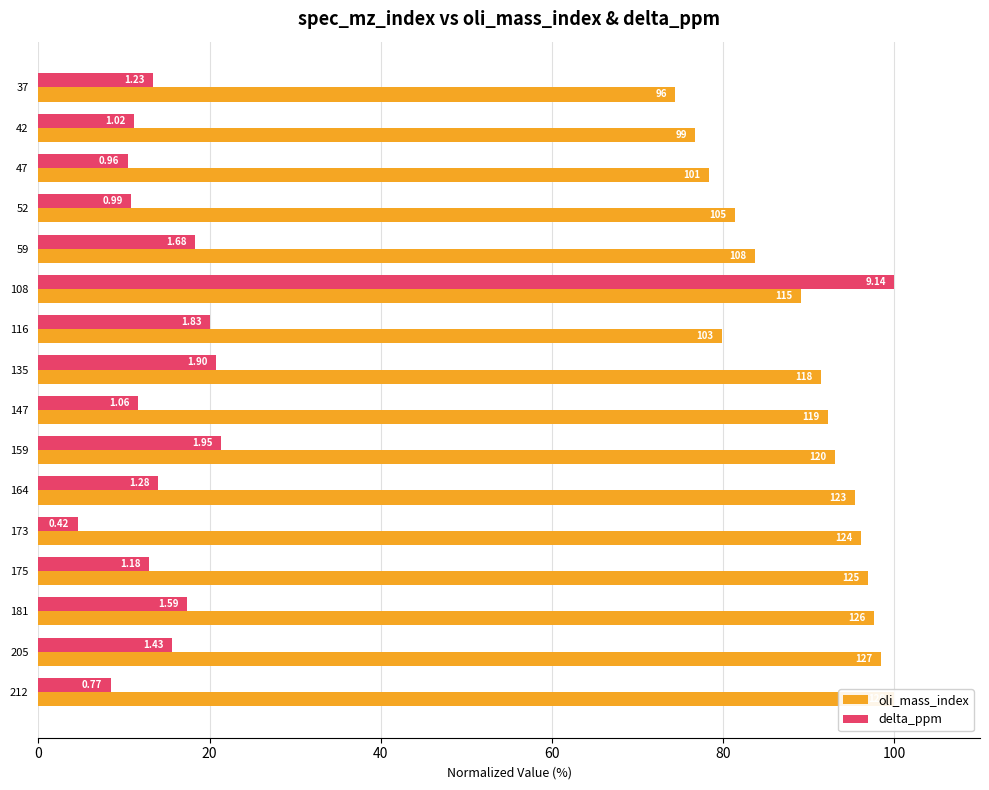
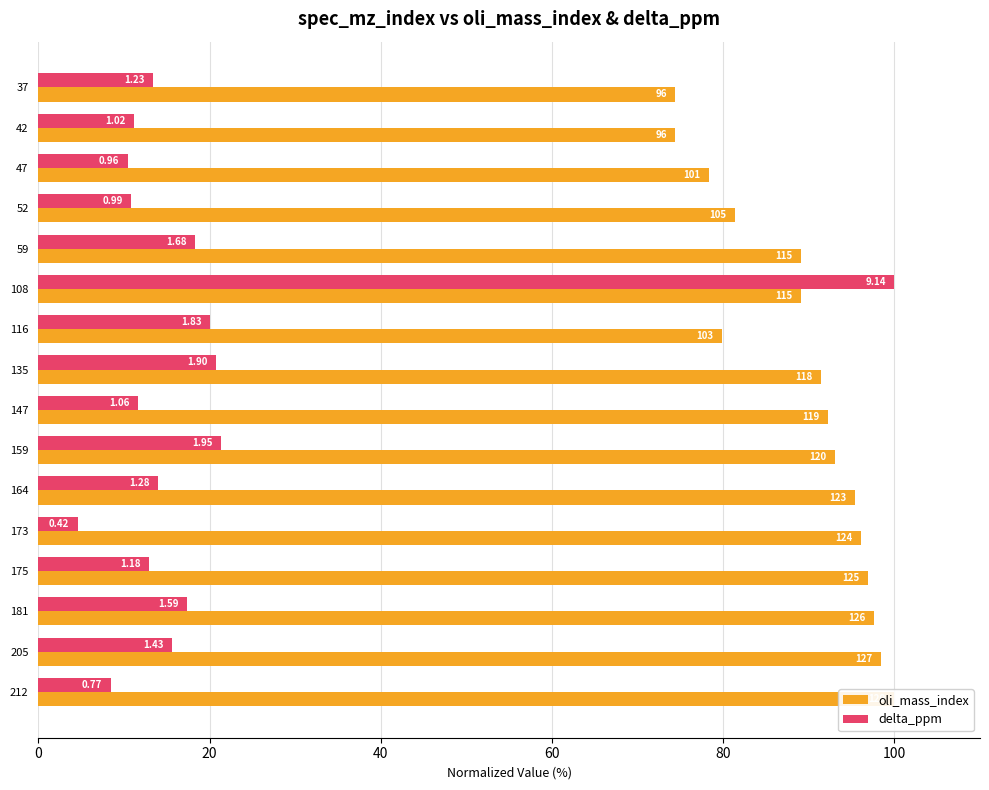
oli_mass_index, 42: 99 -> 96
oli_mass_index, 59: 108 -> 115
